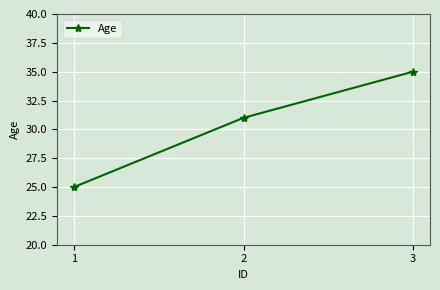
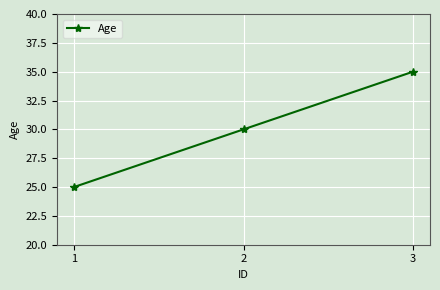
2: 31 -> 30
